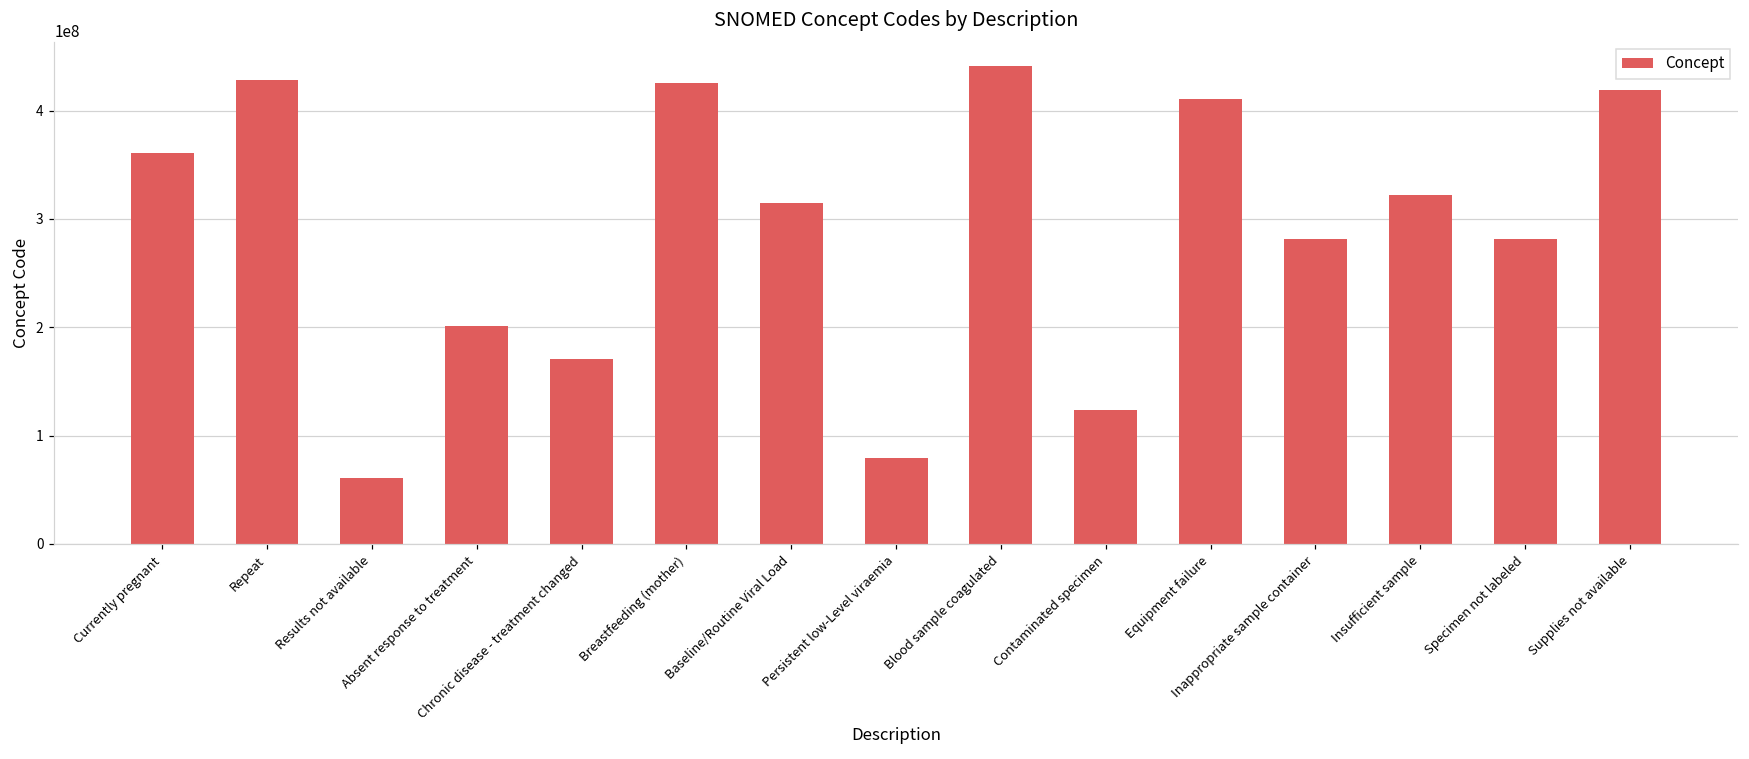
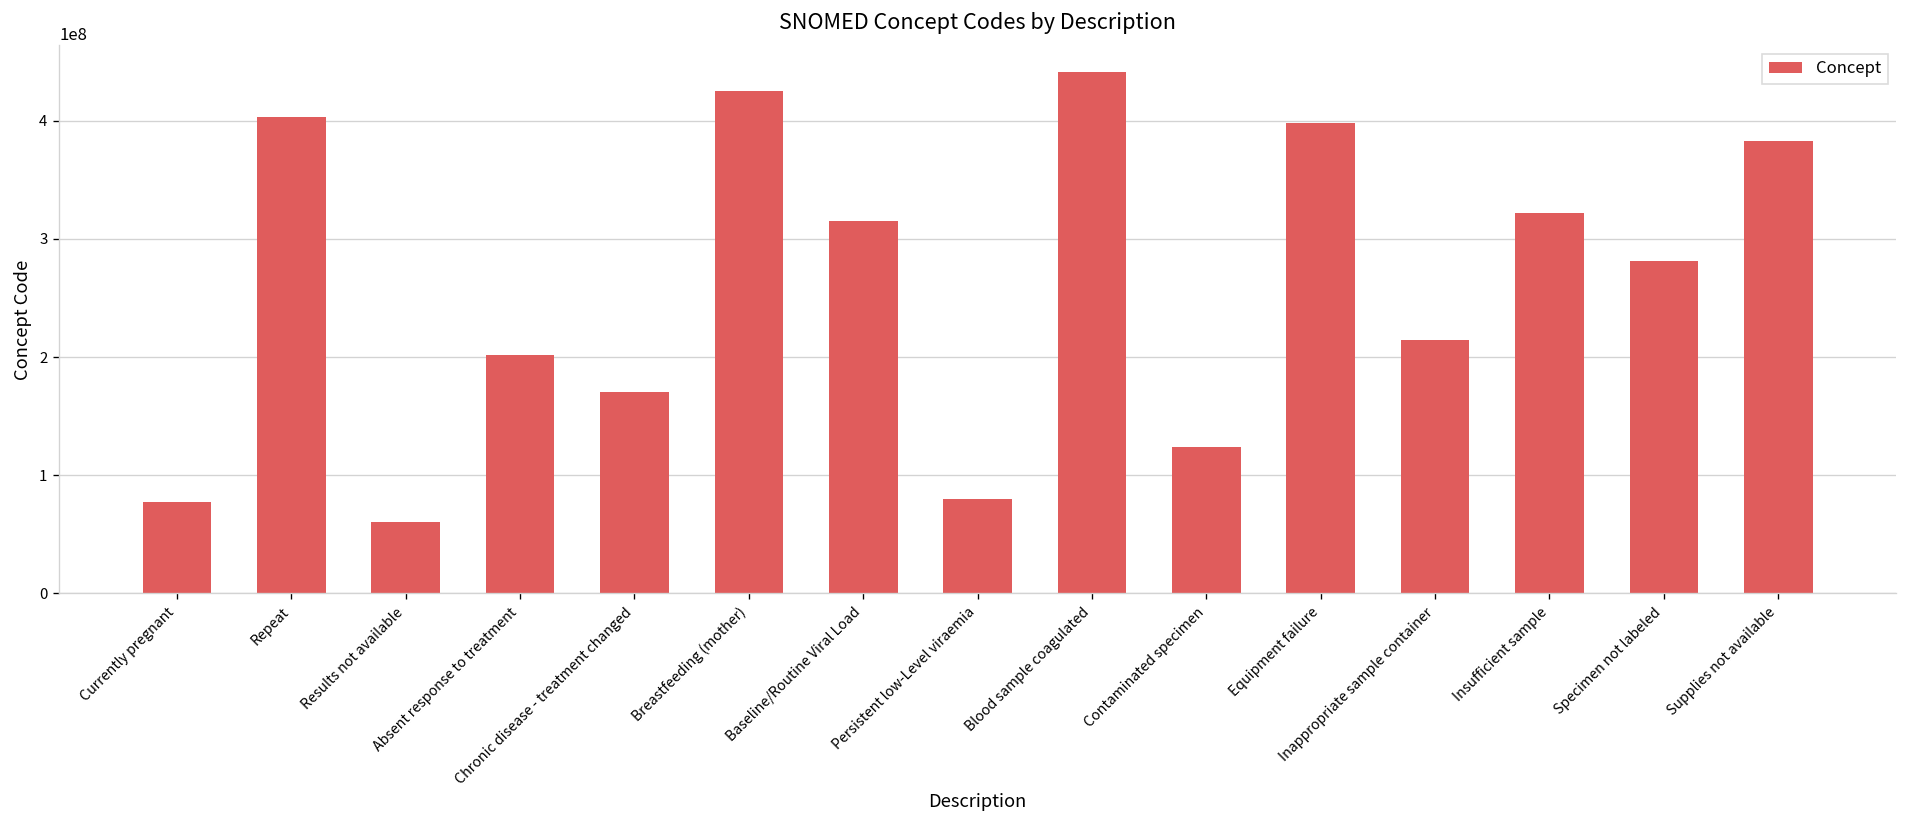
Currently pregnant: 360000000 -> 80000000
Repeat: 430000000 -> 400000000
Equipment failure: 410000000 -> 400000000
Inappropriate sample container: 280000000 -> 210000000
Supplies not available: 420000000 -> 380000000
